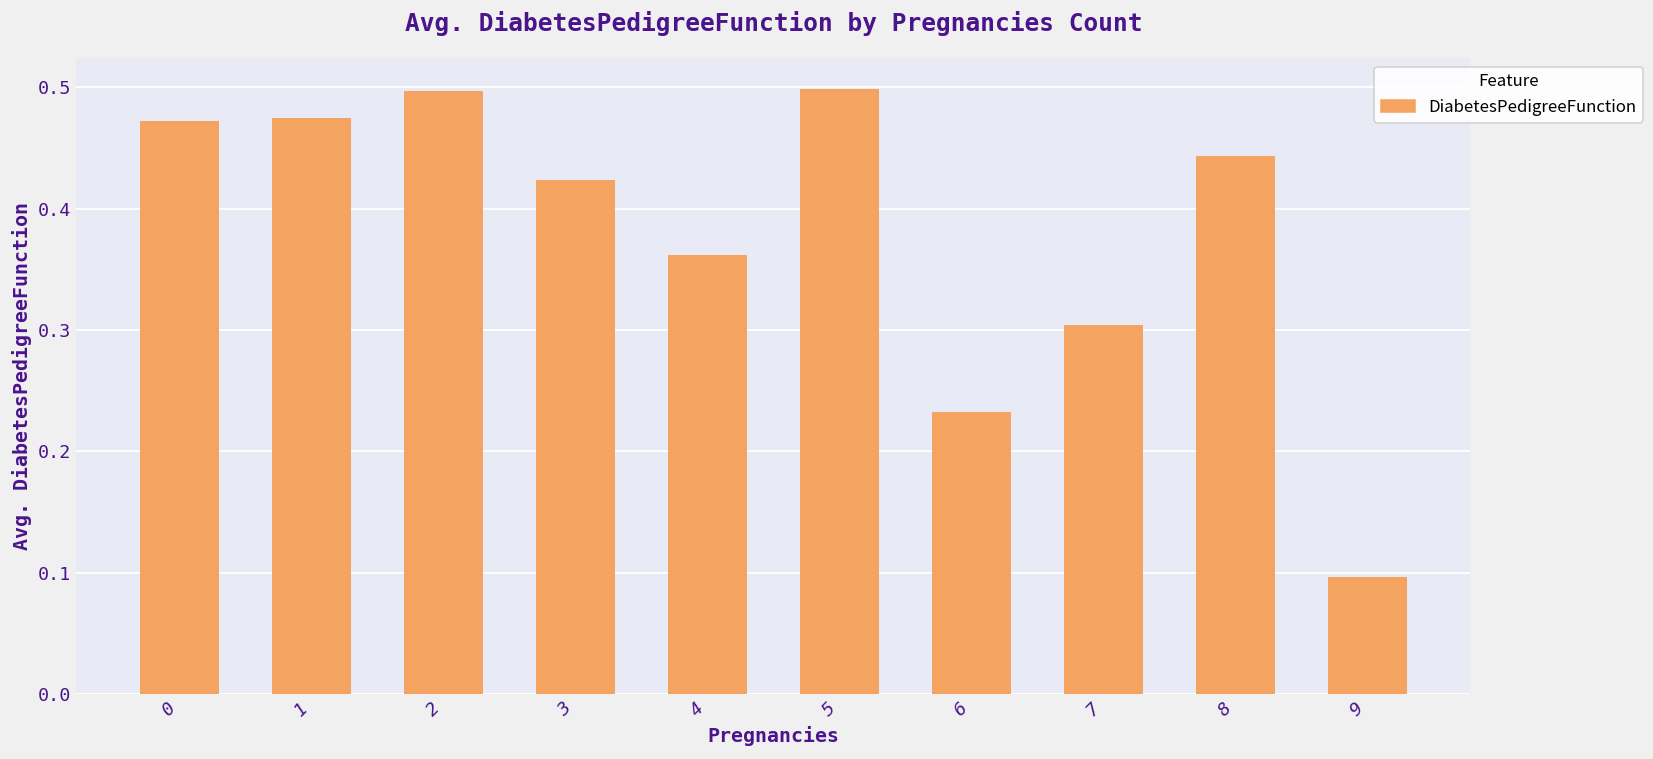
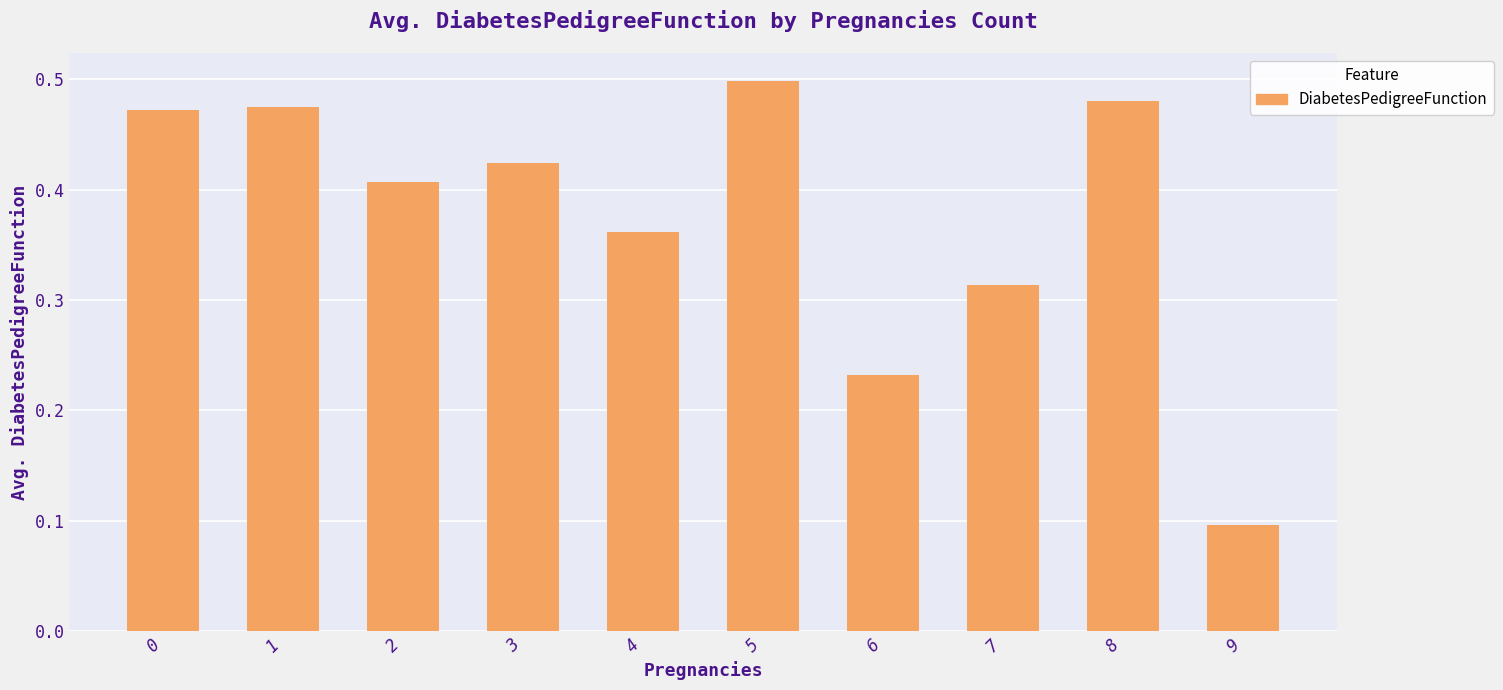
2: 0.497 -> 0.407
7: 0.304 -> 0.314
8: 0.443 -> 0.480
